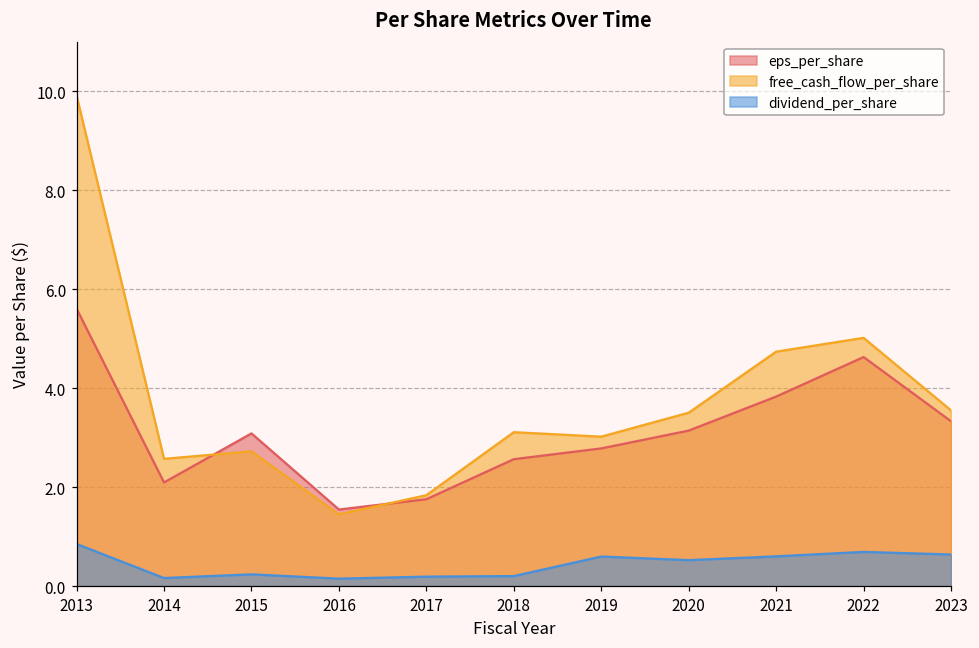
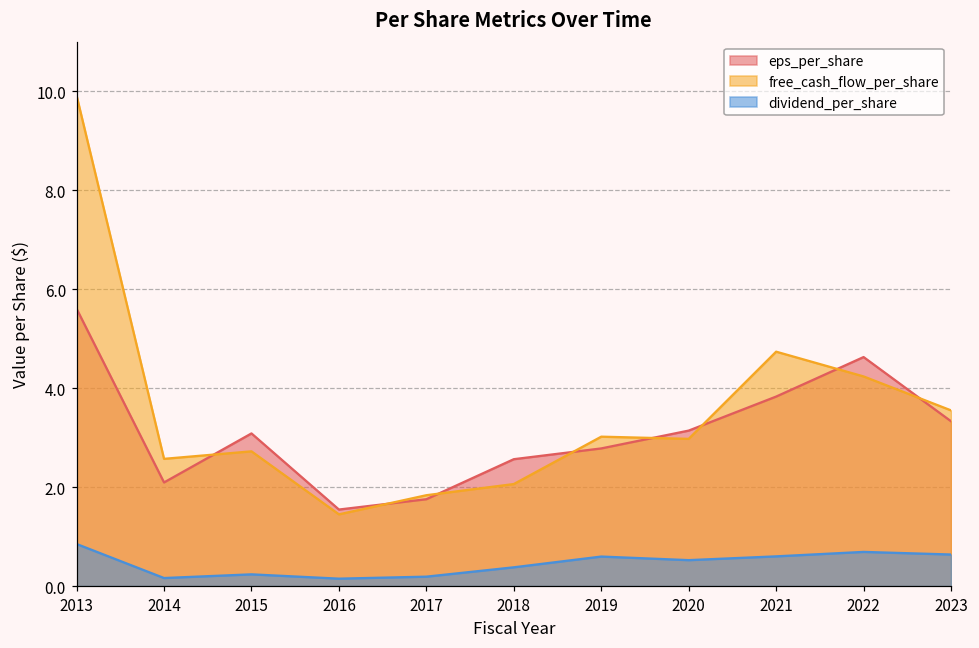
free_cash_flow_per_share, 2018: 3.1 -> 2.1
dividend_per_share, 2018: 0.2 -> 0.4
free_cash_flow_per_share, 2020: 3.5 -> 3.0
free_cash_flow_per_share, 2022: 5.0 -> 4.2
